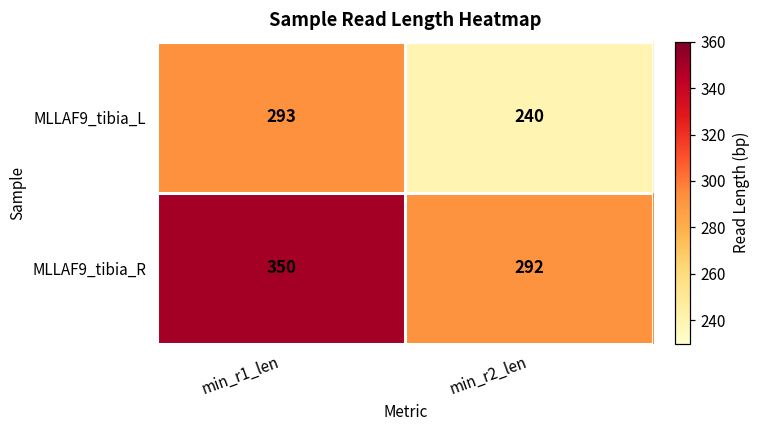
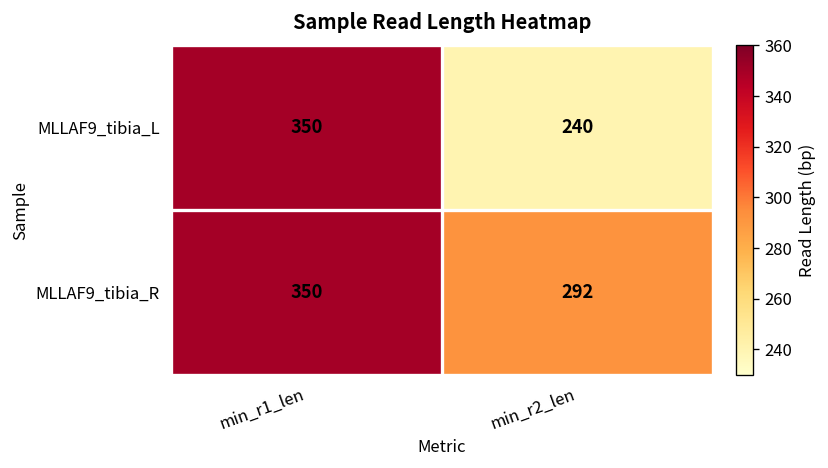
MLLAF9_tibia_L, min_r1_len: 293 -> 350
